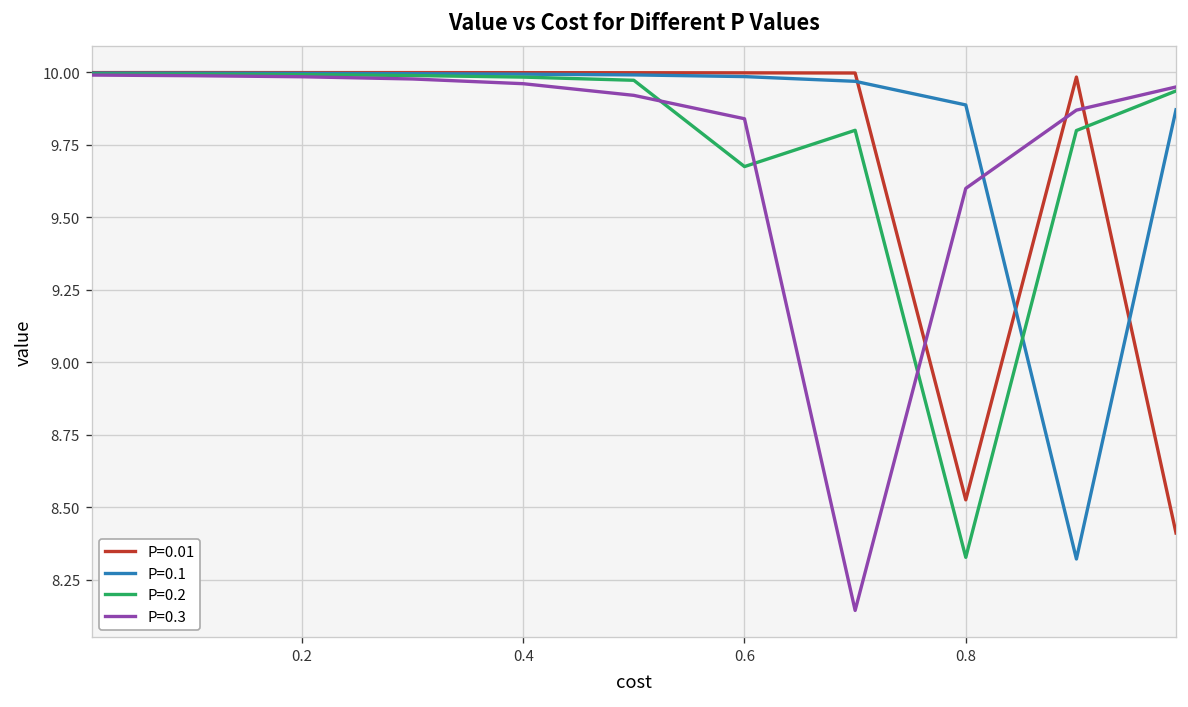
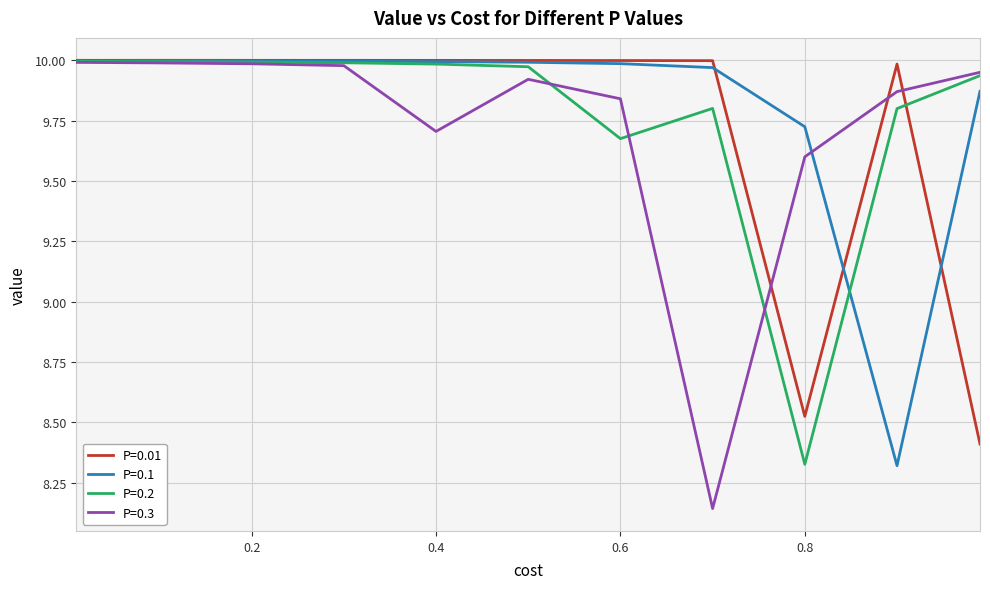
P=0.3, 0.4: 9.96 -> 9.71
P=0.1, 0.8: 9.89 -> 9.72
